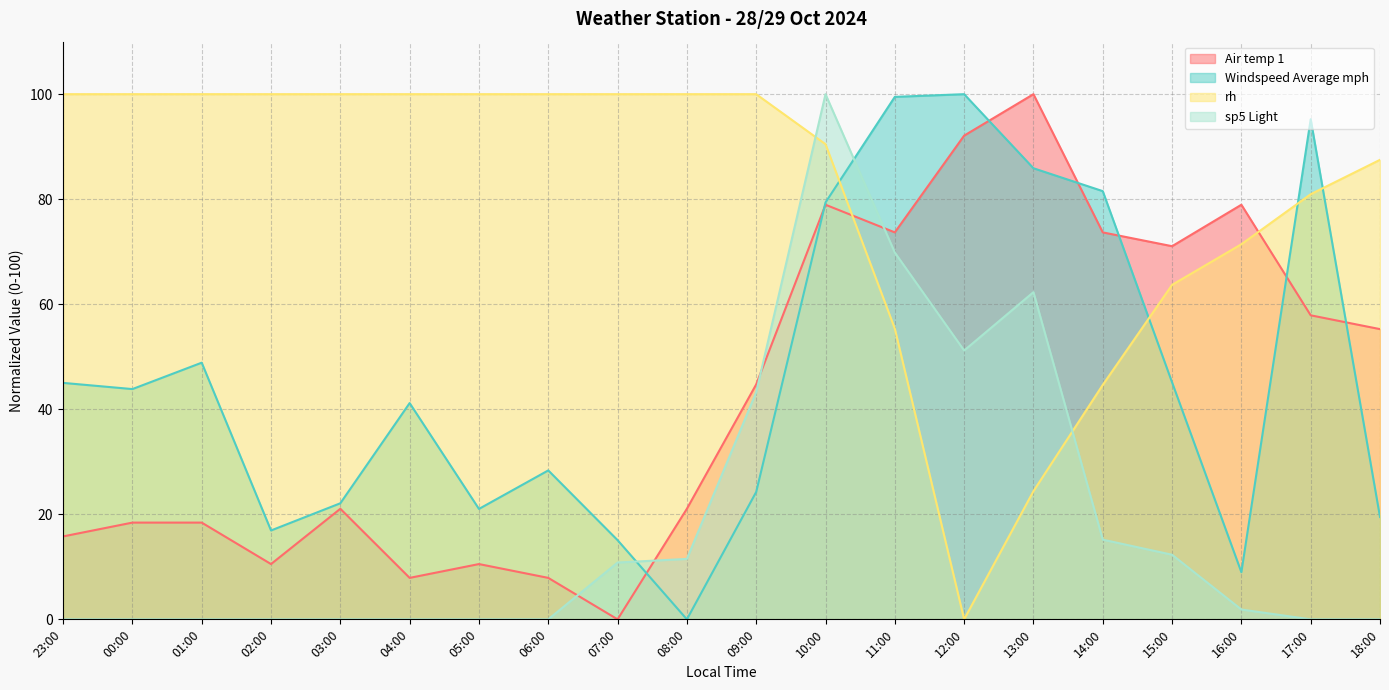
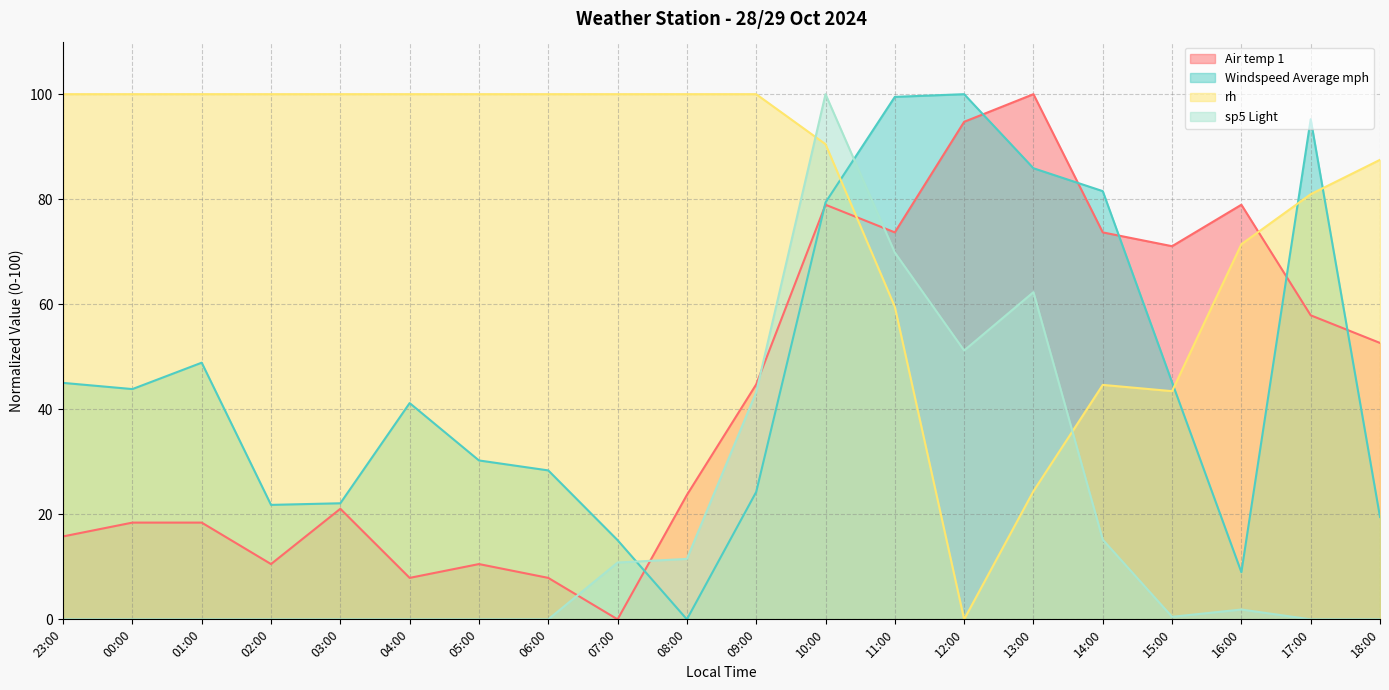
Windspeed Average mph, 02:00: 17 -> 22
Windspeed Average mph, 05:00: 21 -> 30
Air temp 1, 08:00: 21 -> 24
rh, 11:00: 55 -> 60
Air temp 1, 12:00: 92 -> 95
rh, 15:00: 64 -> 43
sp5 Light, 15:00: 12 -> 0
Air temp 1, 18:00: 55 -> 53
